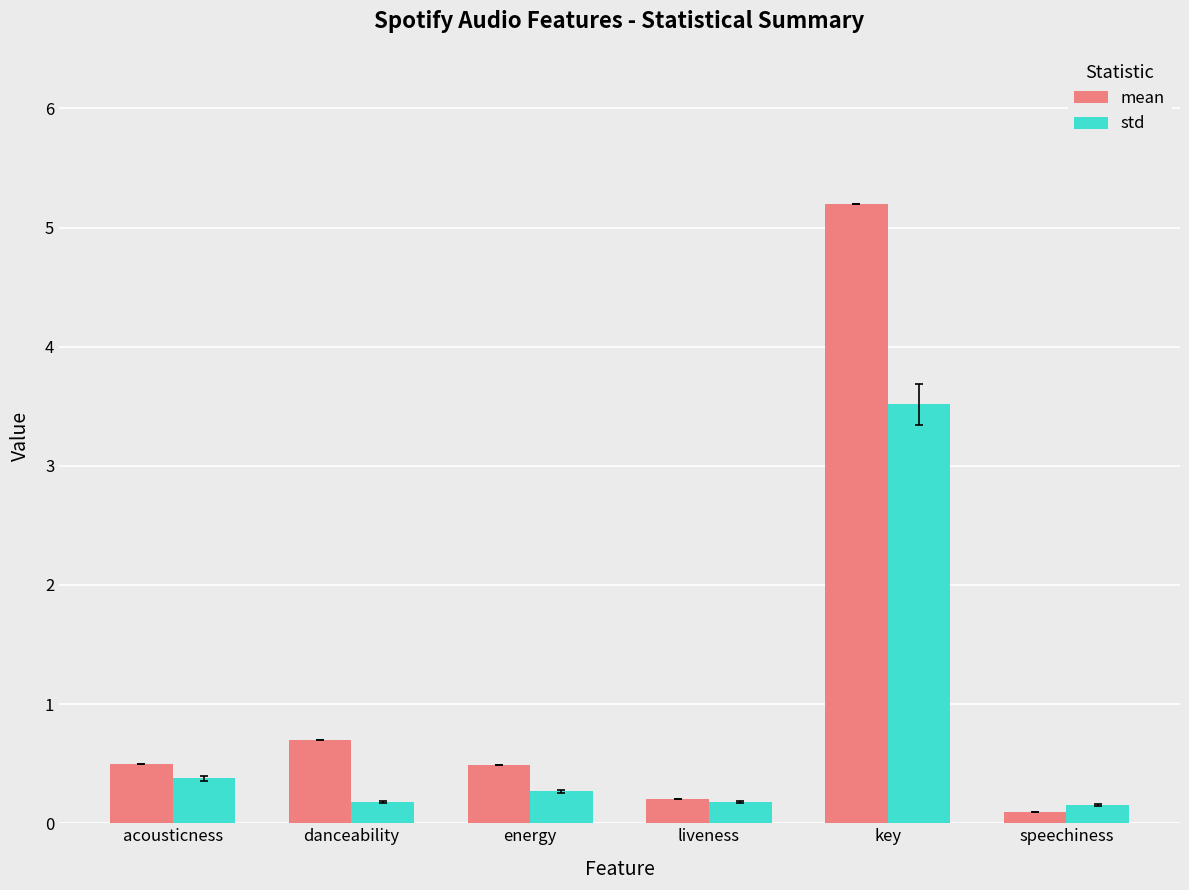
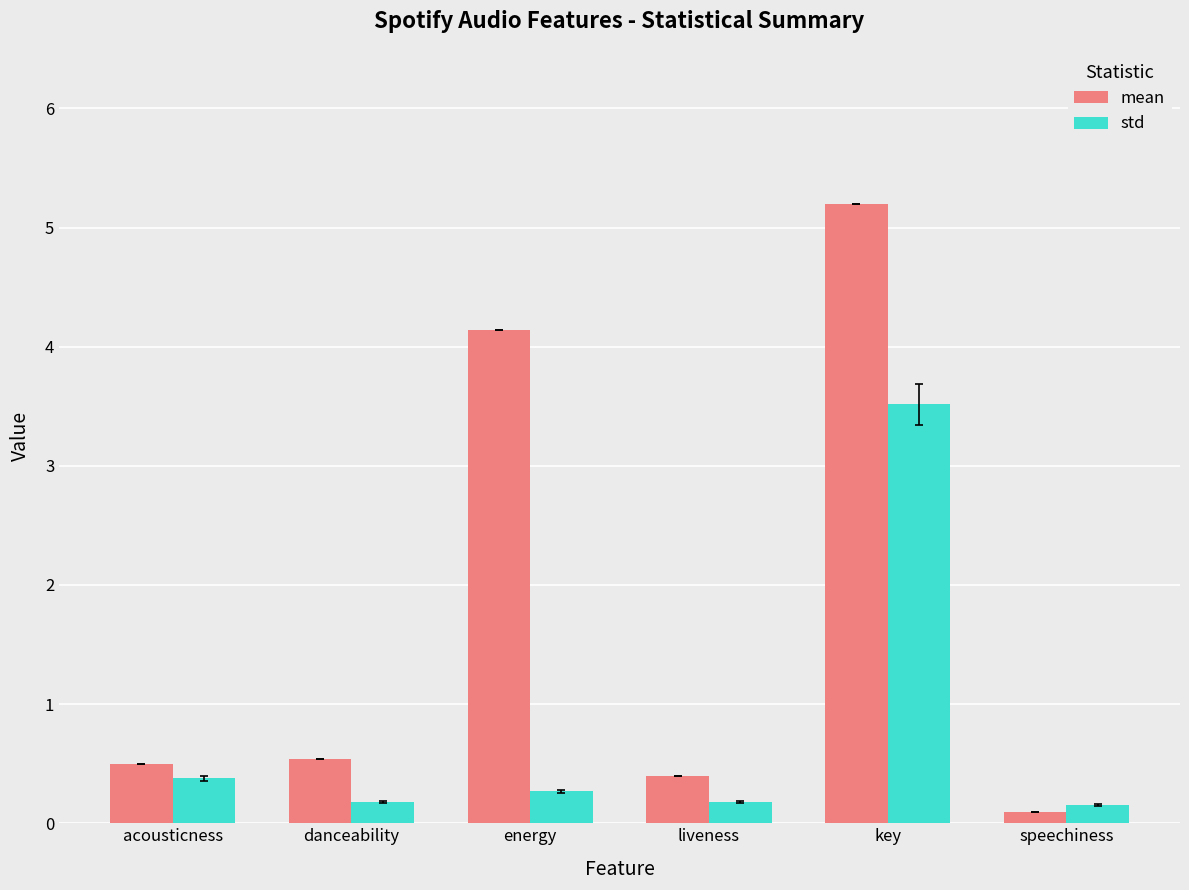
mean, danceability: 0.70 -> 0.54
mean, energy: 0.49 -> 4.14
mean, liveness: 0.21 -> 0.39
